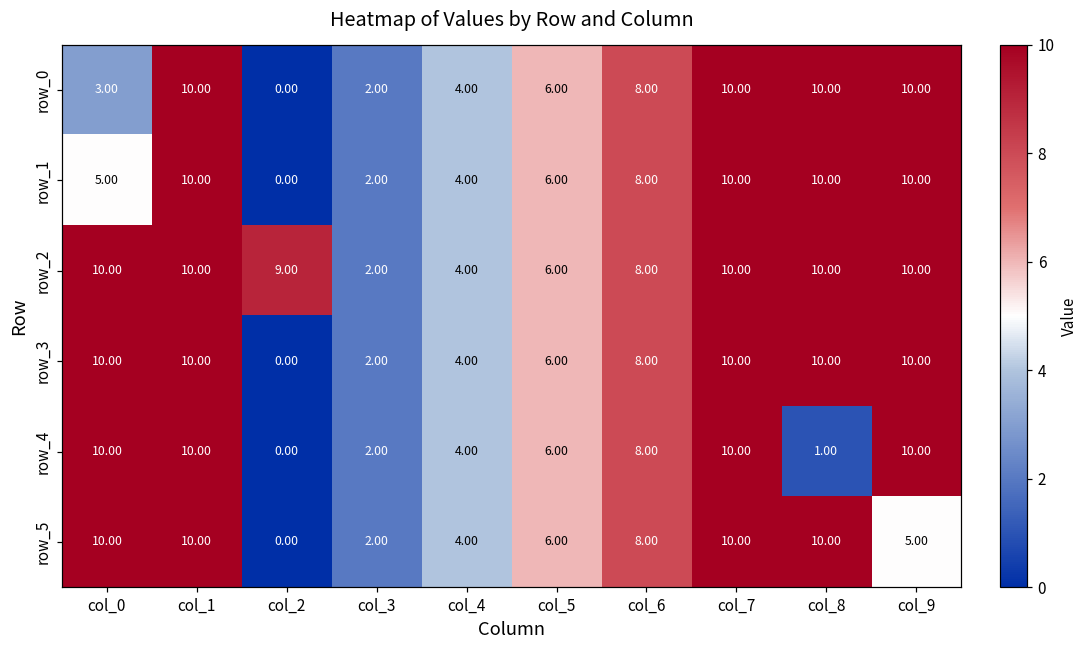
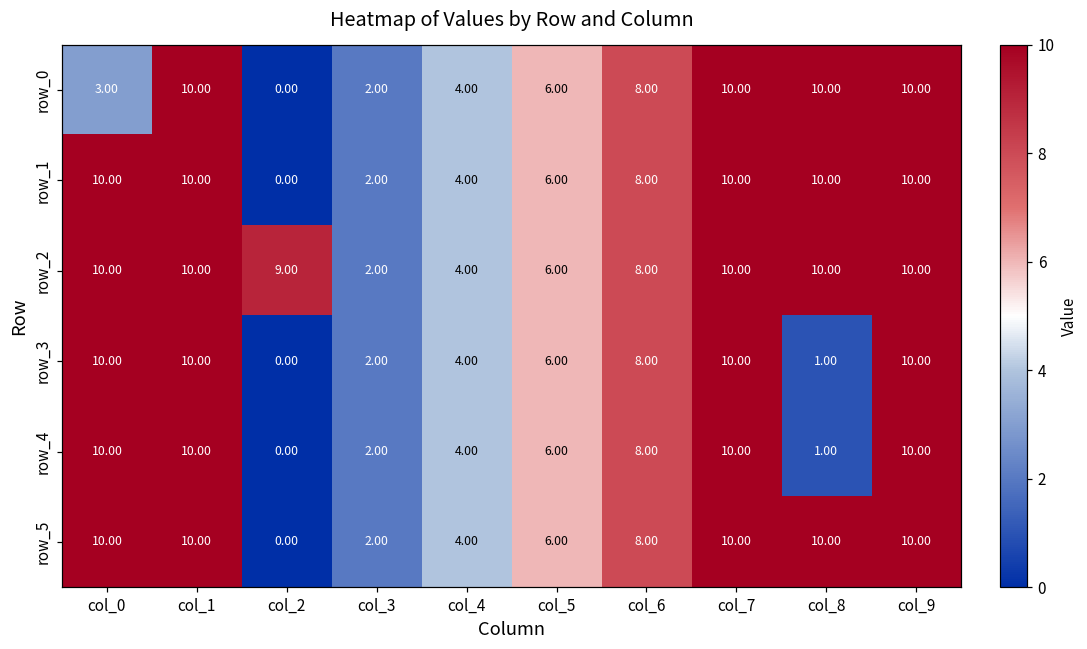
row_1, col_0: 5.00 -> 10.00
row_3, col_8: 10.00 -> 1.00
row_5, col_9: 5.00 -> 10.00
